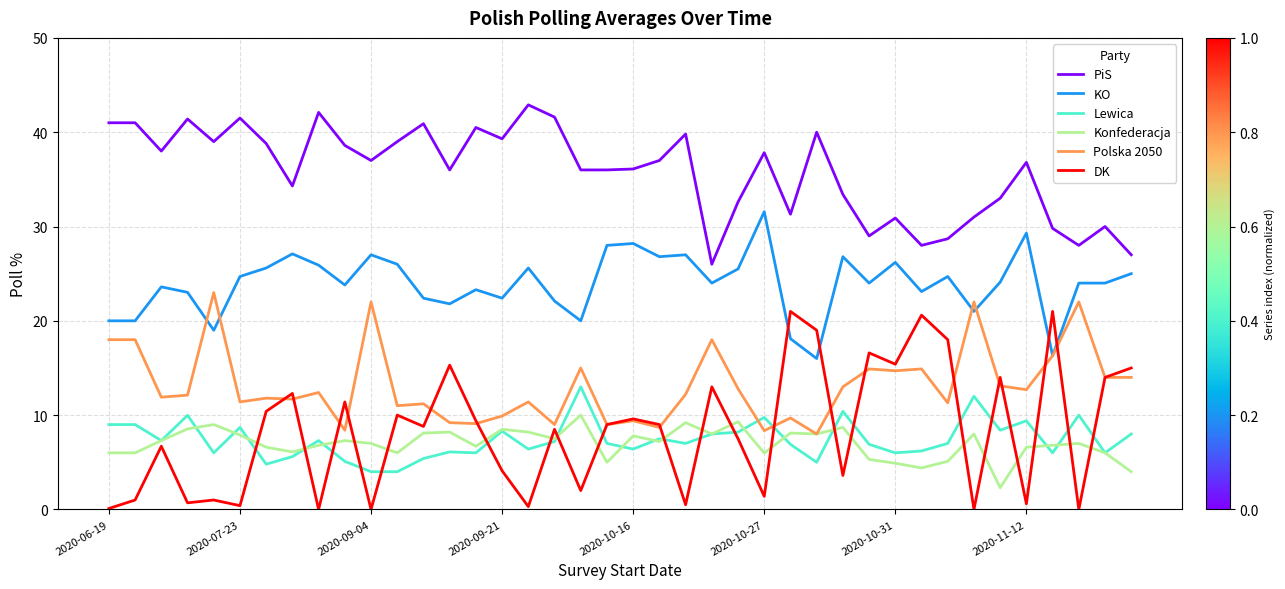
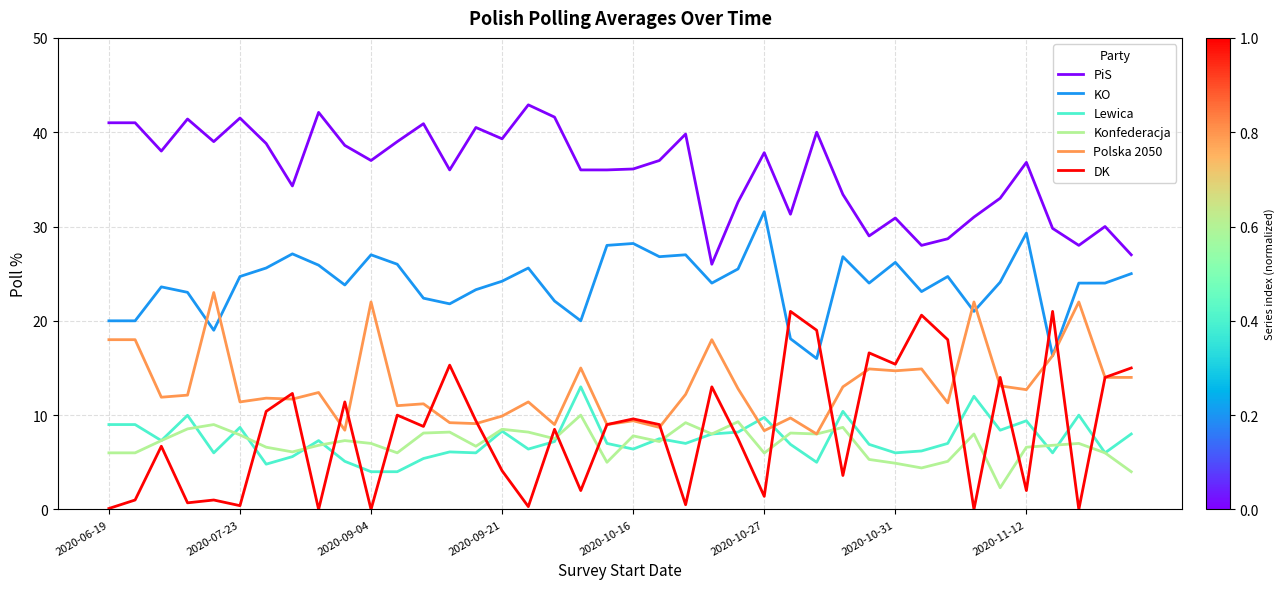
KO, 2020-09-21: 22 -> 24
DK, 2020-11-12: 1 -> 2
